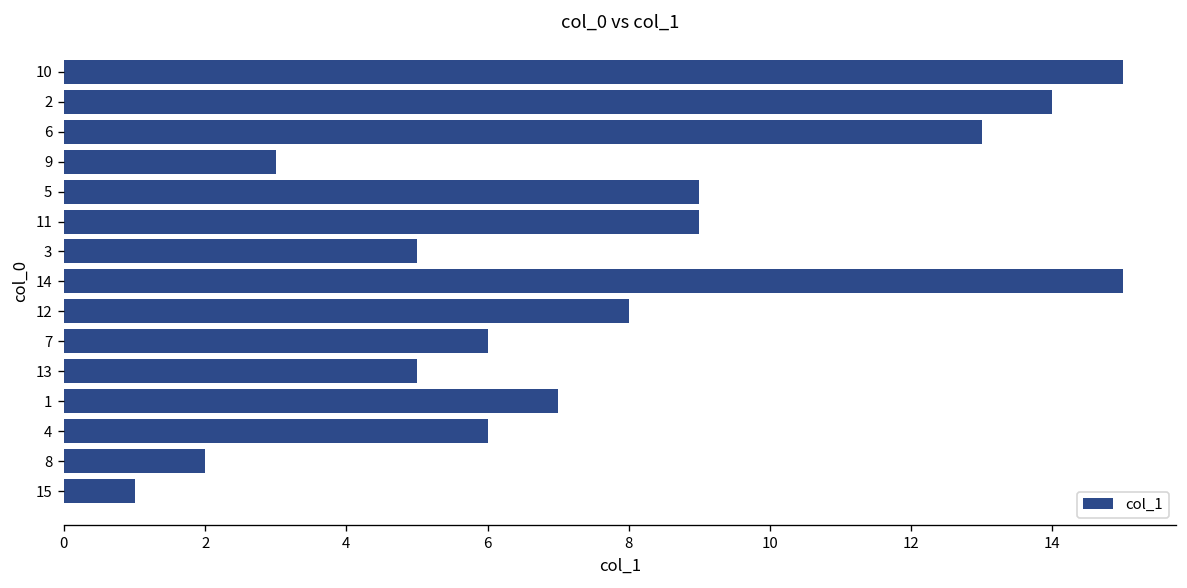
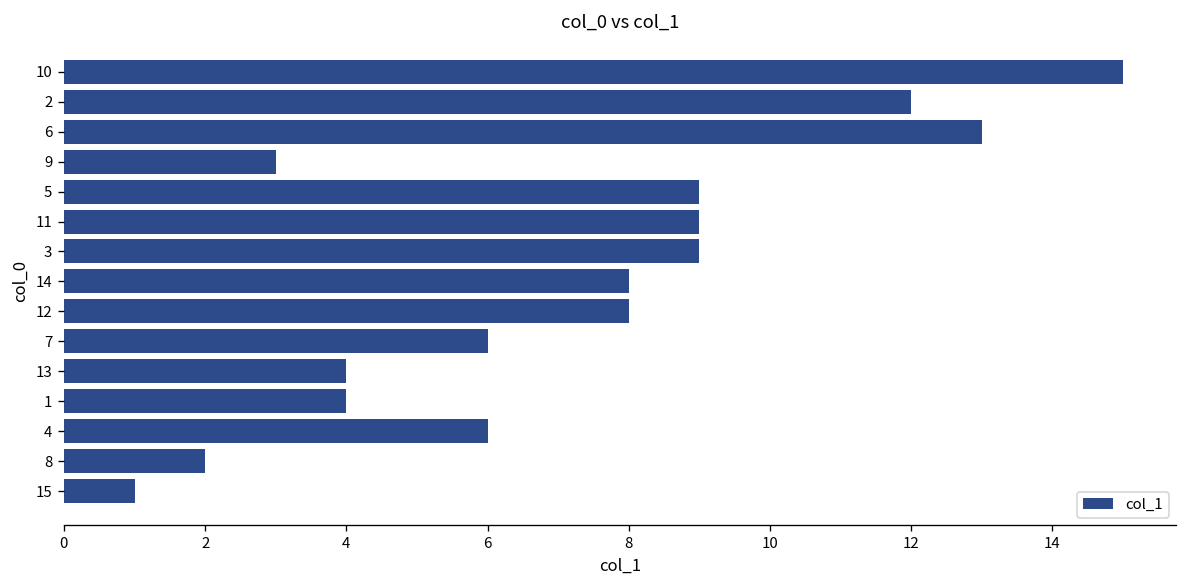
2: 14 -> 12
3: 5 -> 9
14: 15 -> 8
13: 5 -> 4
1: 7 -> 4
